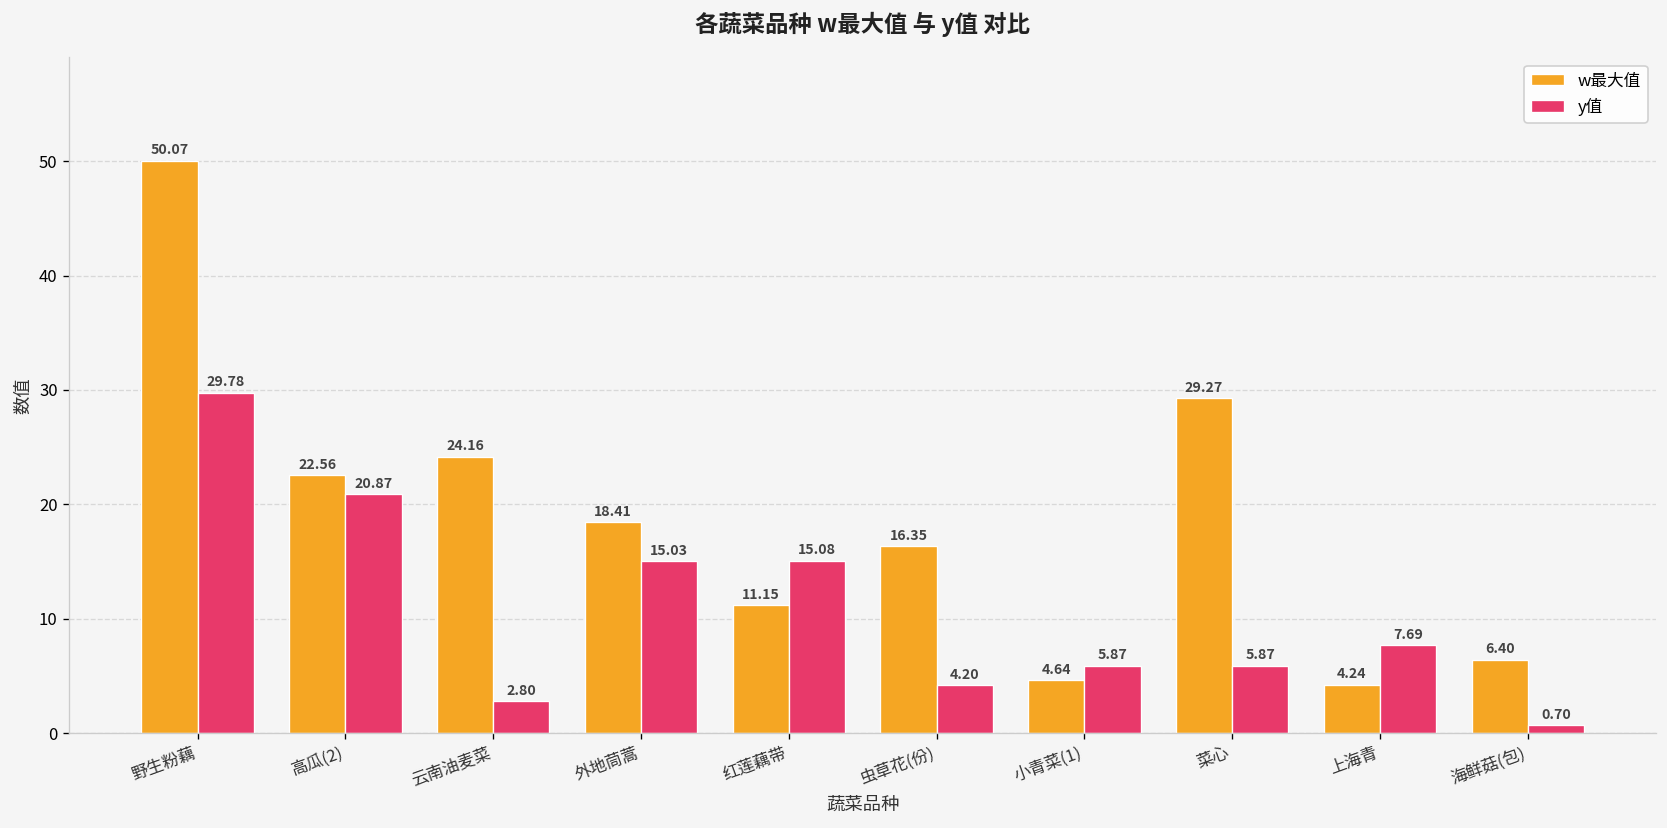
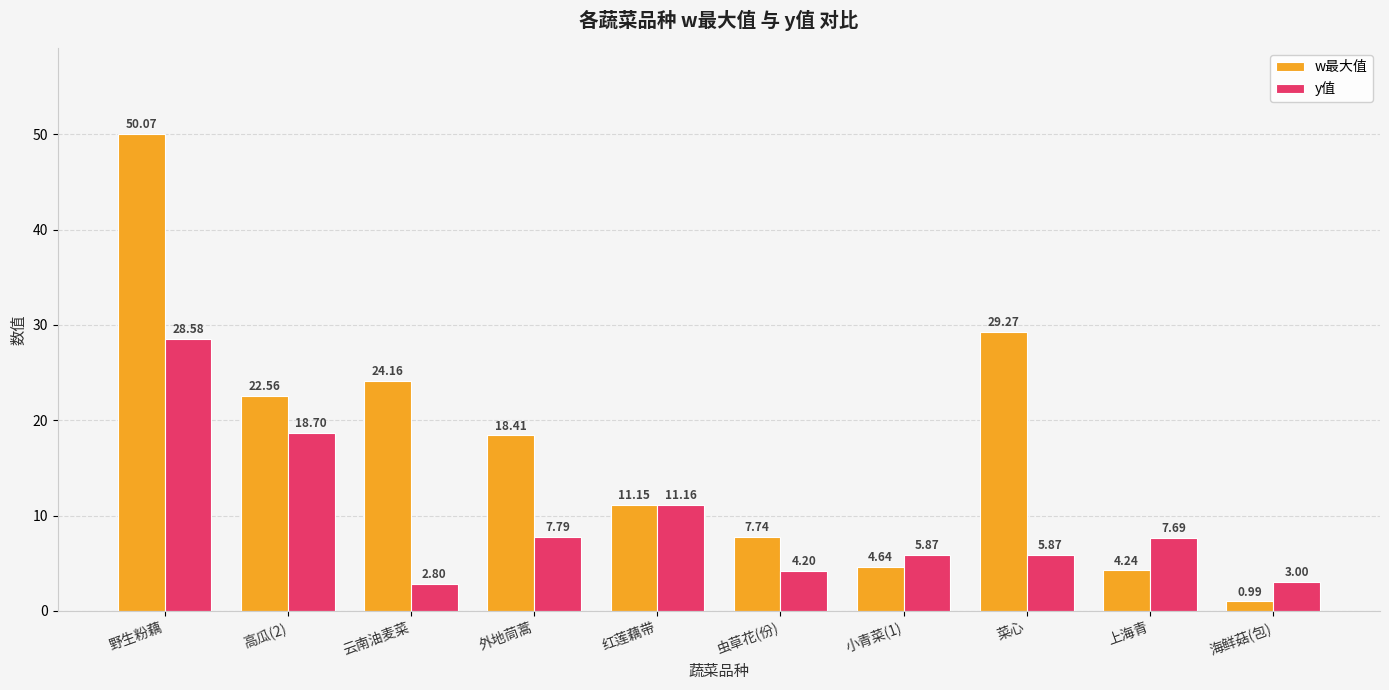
y值, 野生粉藕: 29.78 -> 28.58
y值, 高瓜(2): 20.87 -> 18.70
y值, 外地茼蒿: 15.03 -> 7.79
y值, 红莲藕带: 15.08 -> 11.16
w最大值, 虫草花(份): 16.35 -> 7.74
w最大值, 海鲜菇(包): 6.40 -> 0.99
y值, 海鲜菇(包): 0.70 -> 3.00
